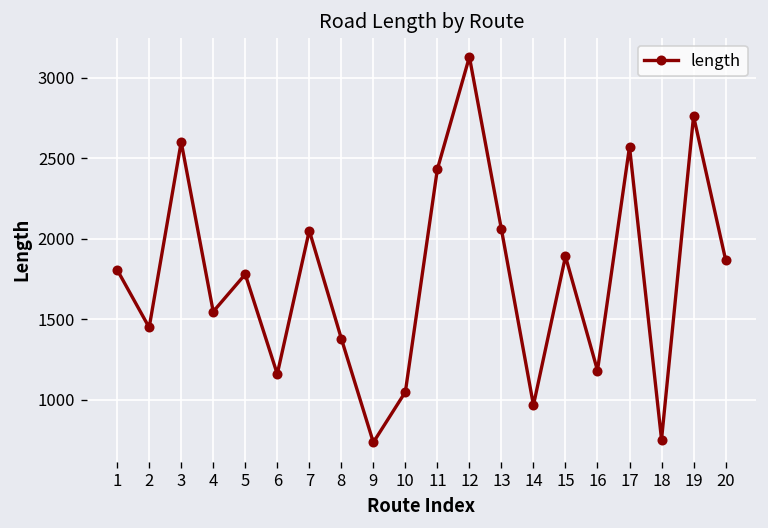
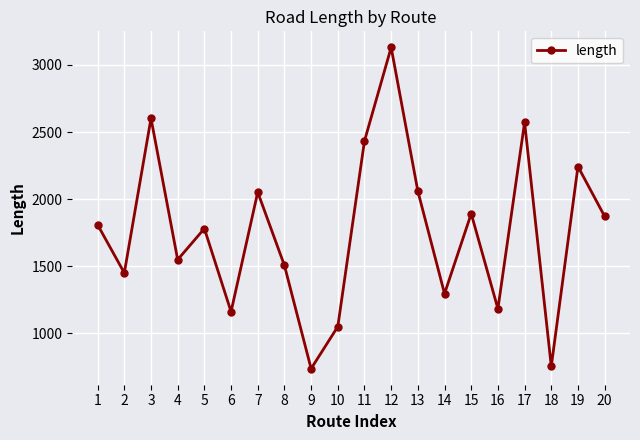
8: 1380 -> 1500
14: 970 -> 1290
19: 2760 -> 2240
